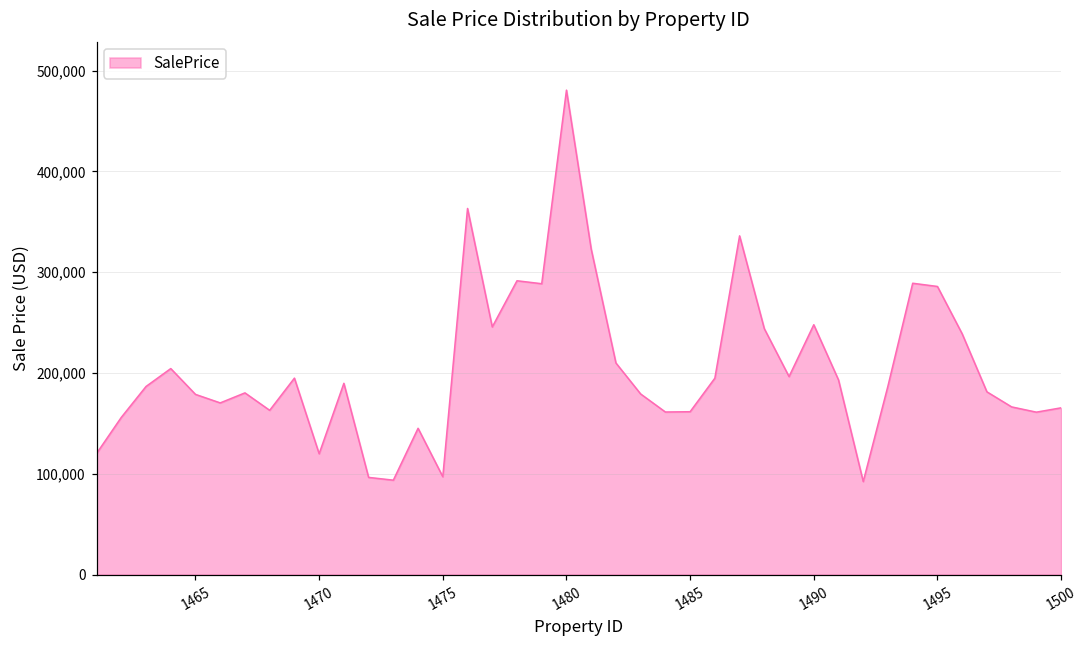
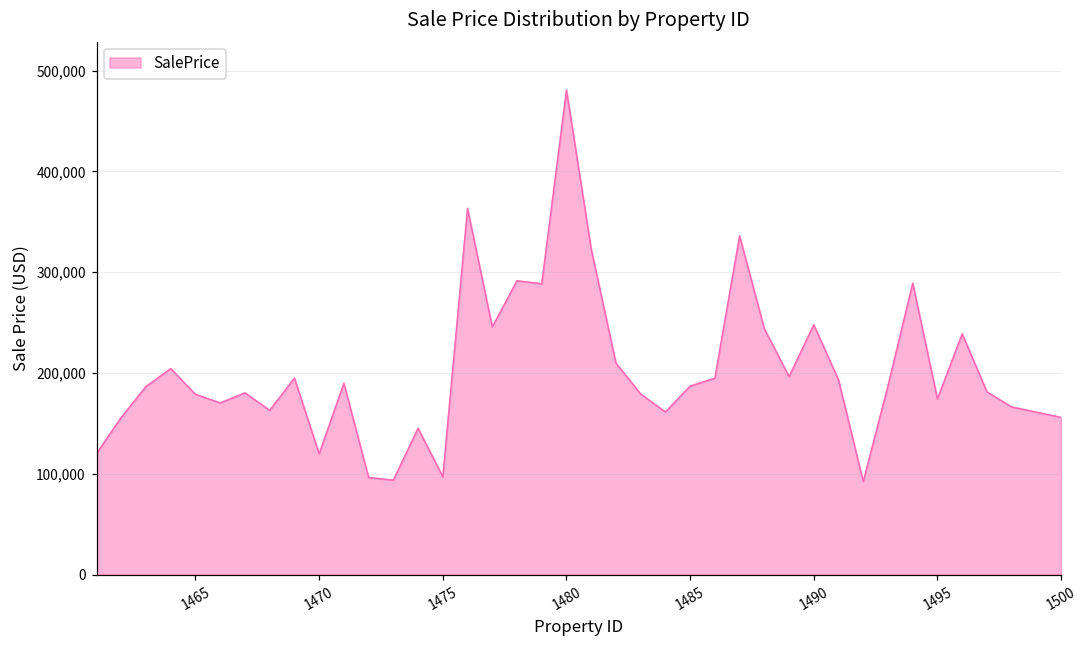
1485: 160,000 -> 190,000
1495: 290,000 -> 170,000
1500: 170,000 -> 160,000
